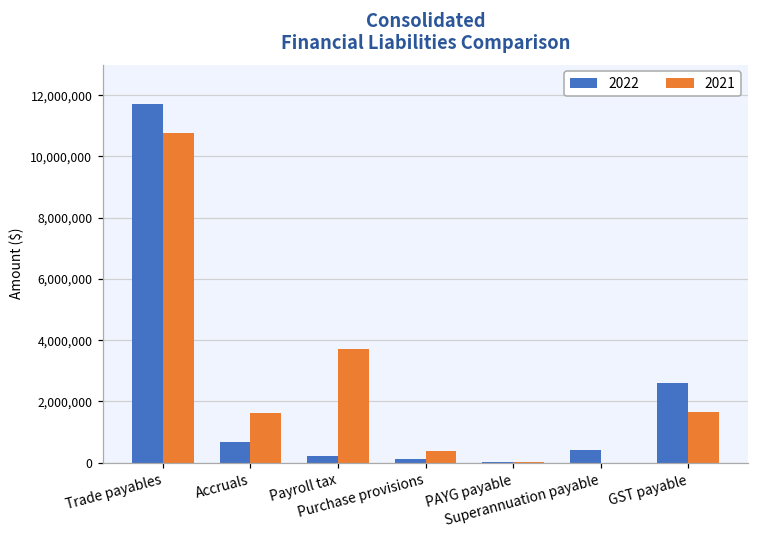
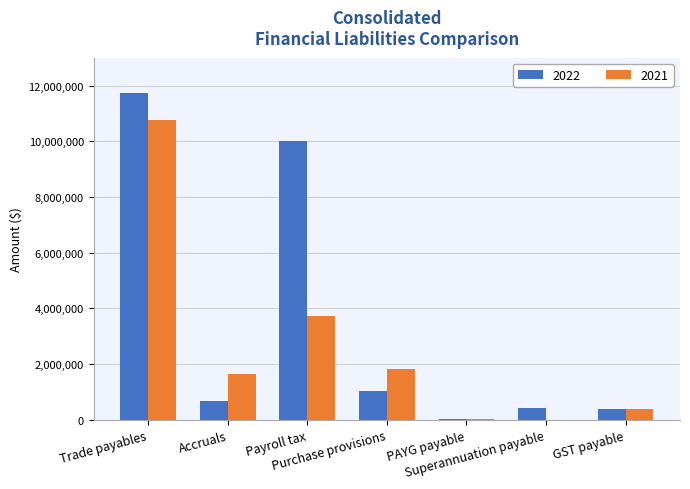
2022, Payroll tax: 200,000 -> 10,000,000
2022, Purchase provisions: 100,000 -> 1,000,000
2021, Purchase provisions: 400,000 -> 1,800,000
2022, GST payable: 2,600,000 -> 400,000
2021, GST payable: 1,600,000 -> 400,000
